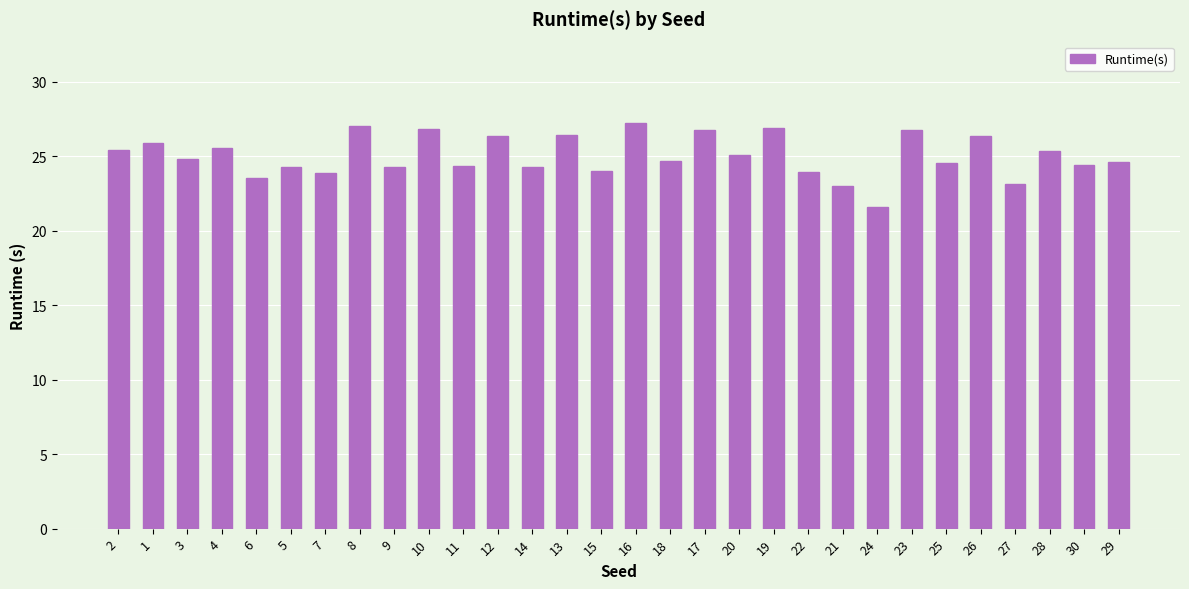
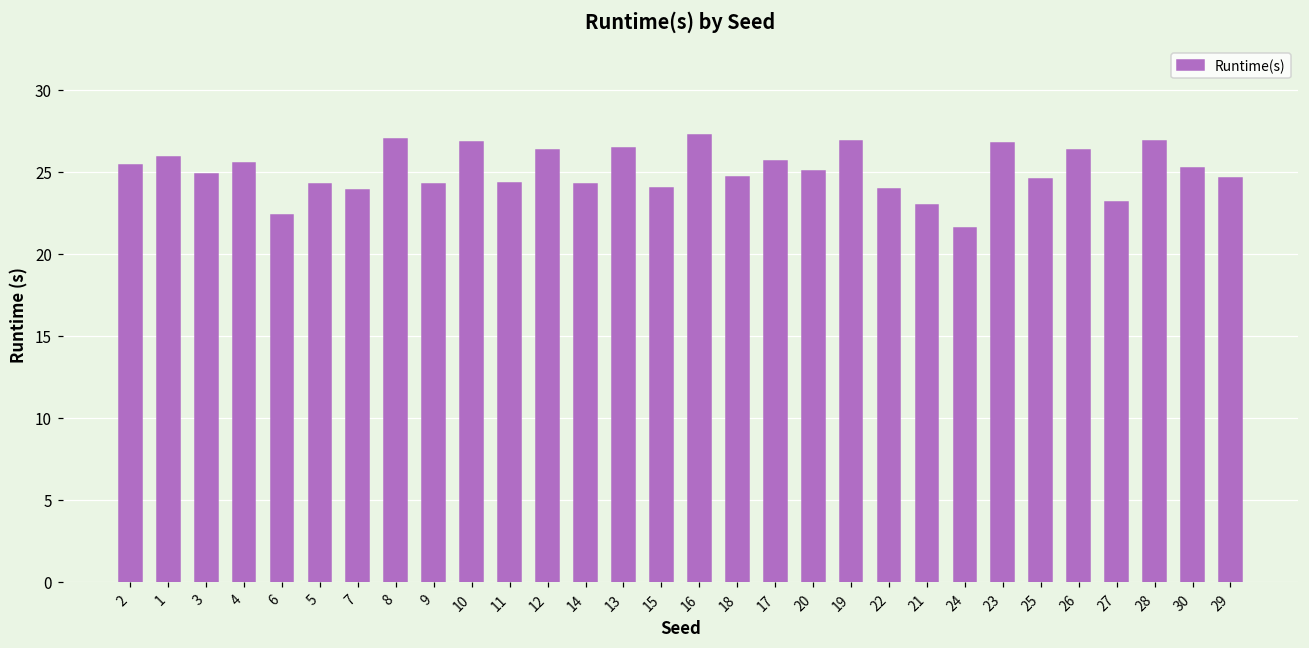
6: 23.5 -> 22.4
17: 26.7 -> 25.7
28: 25.4 -> 26.9
30: 24.4 -> 25.2
